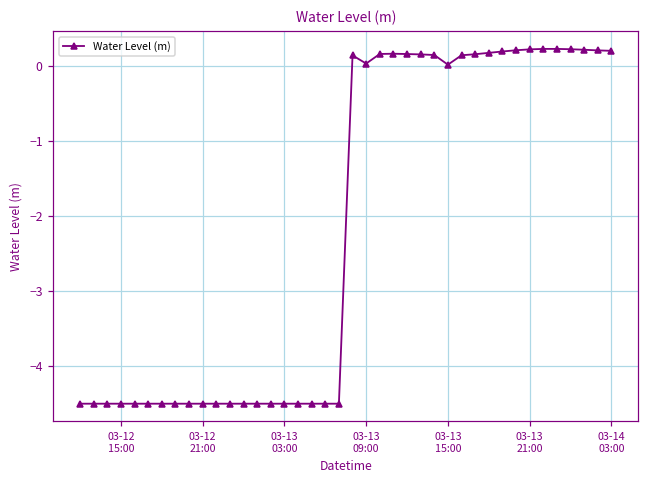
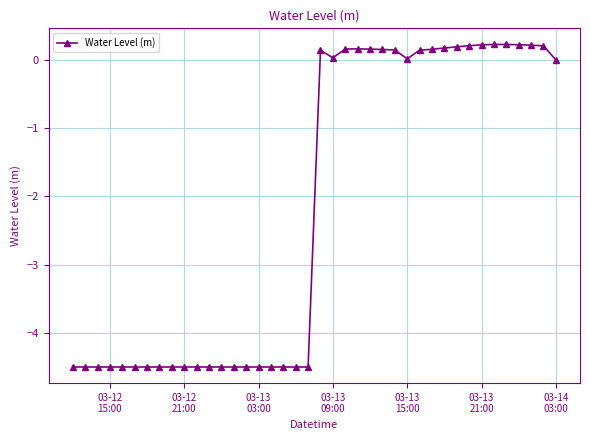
03-14 03:00: 0.2 -> 0.0
